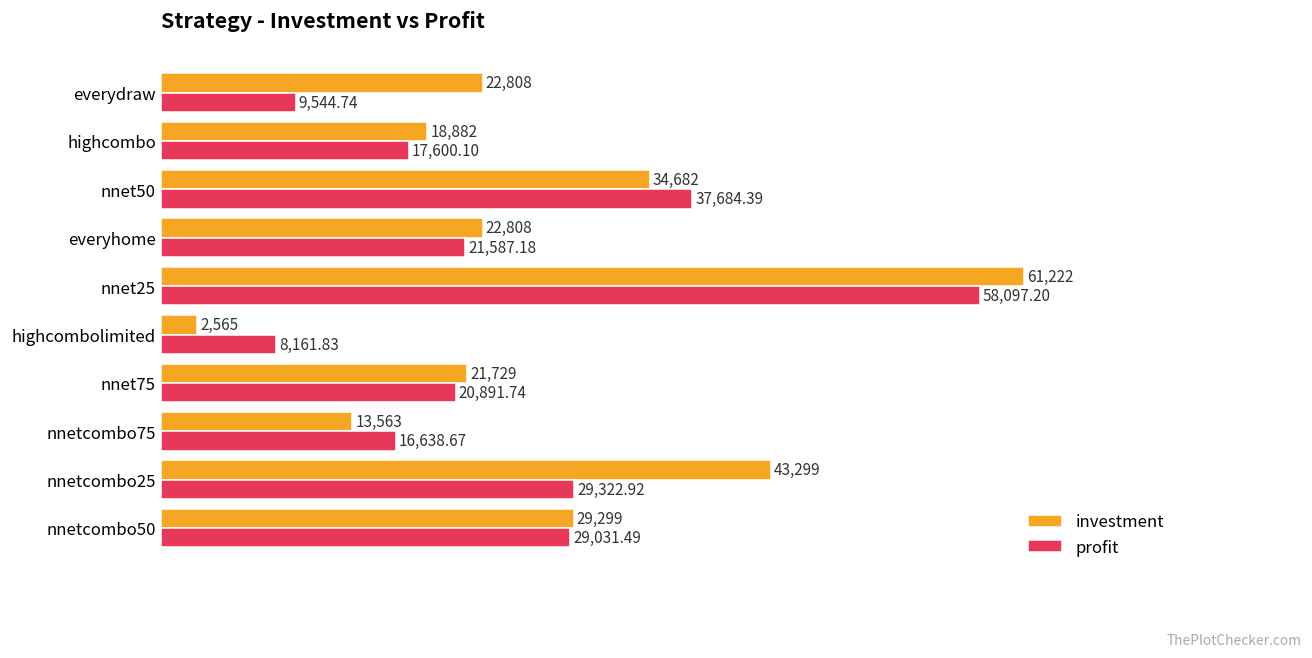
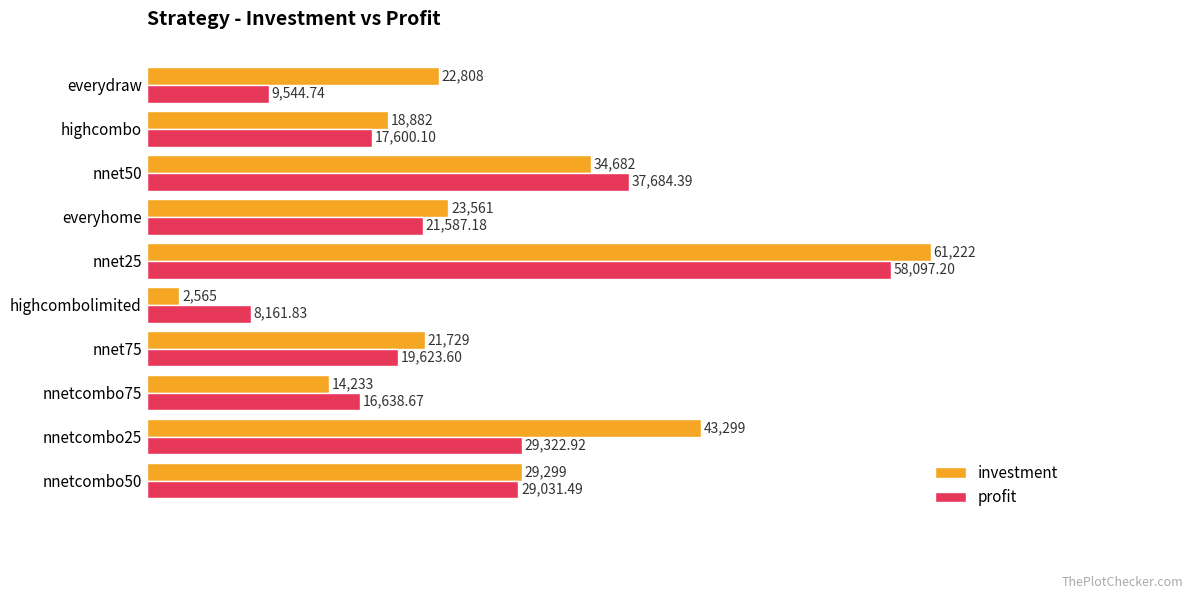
investment, everyhome: 22,808 -> 23,561
profit, nnet75: 20,891.74 -> 19,623.60
investment, nnetcombo75: 13,563 -> 14,233
